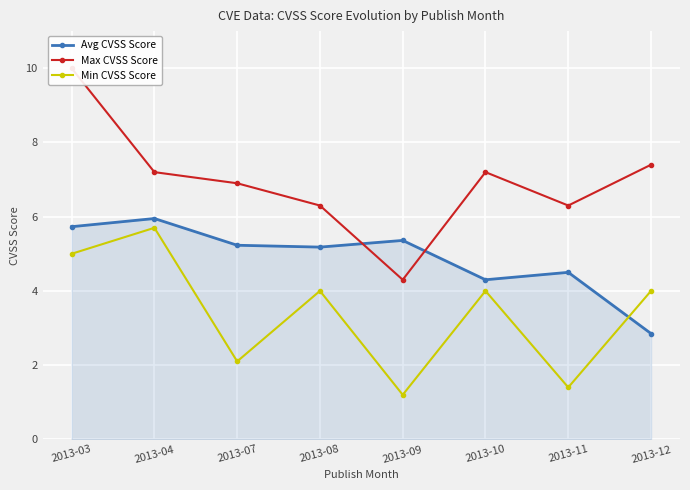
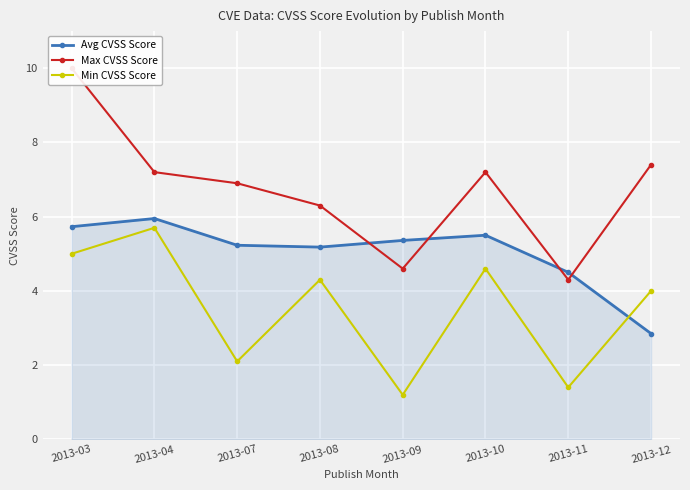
Min CVSS Score, 2013-08: 4.0 -> 4.3
Max CVSS Score, 2013-09: 4.3 -> 4.6
Avg CVSS Score, 2013-10: 4.3 -> 5.5
Min CVSS Score, 2013-10: 4.0 -> 4.6
Max CVSS Score, 2013-11: 6.3 -> 4.3
